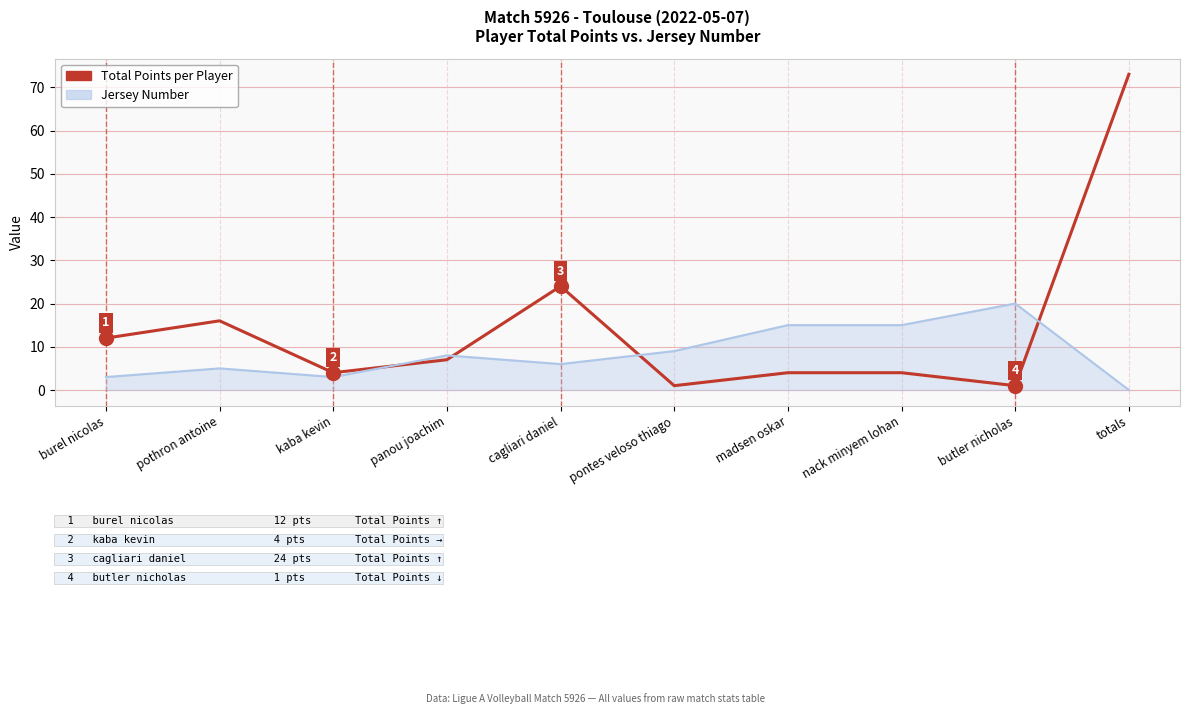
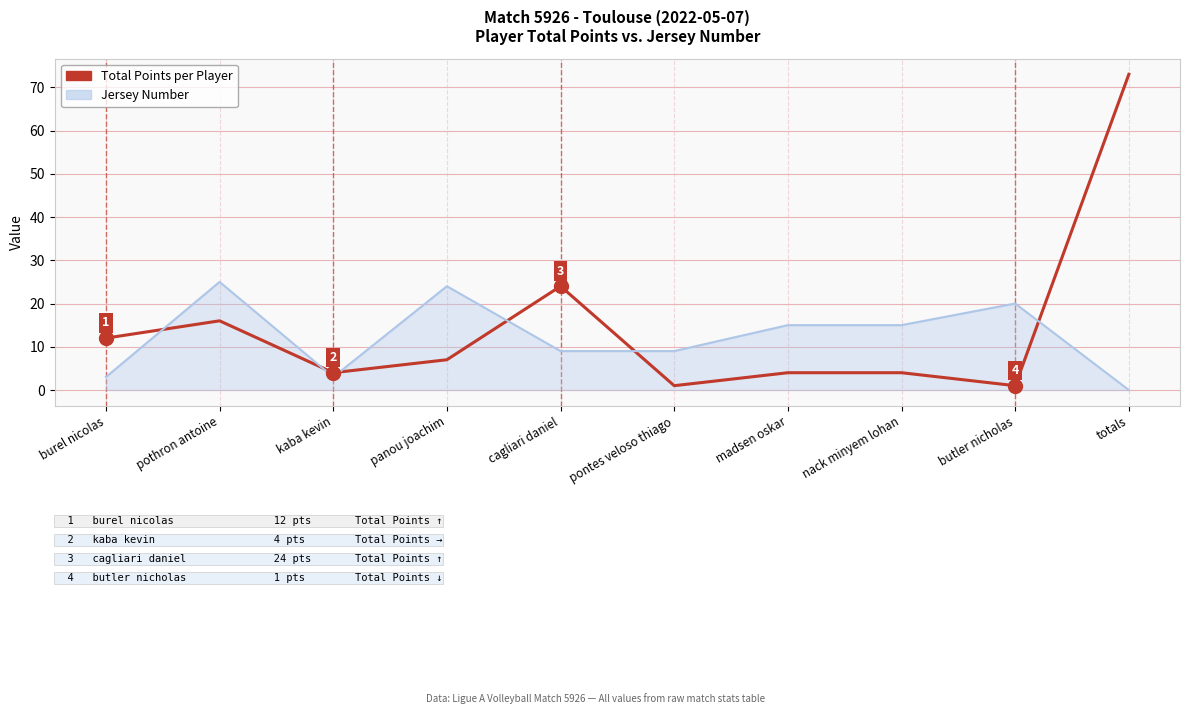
Jersey Number, pothron antoine: 5 -> 25
Jersey Number, panou joachim: 8 -> 24
Jersey Number, cagliari daniel: 6 -> 9
